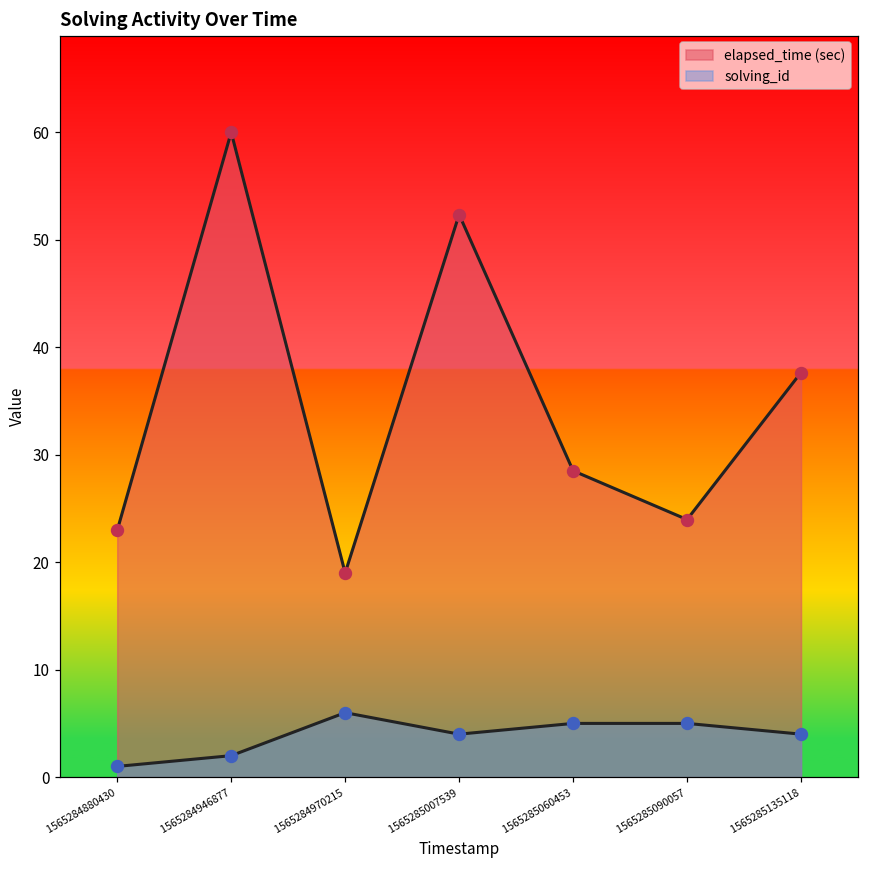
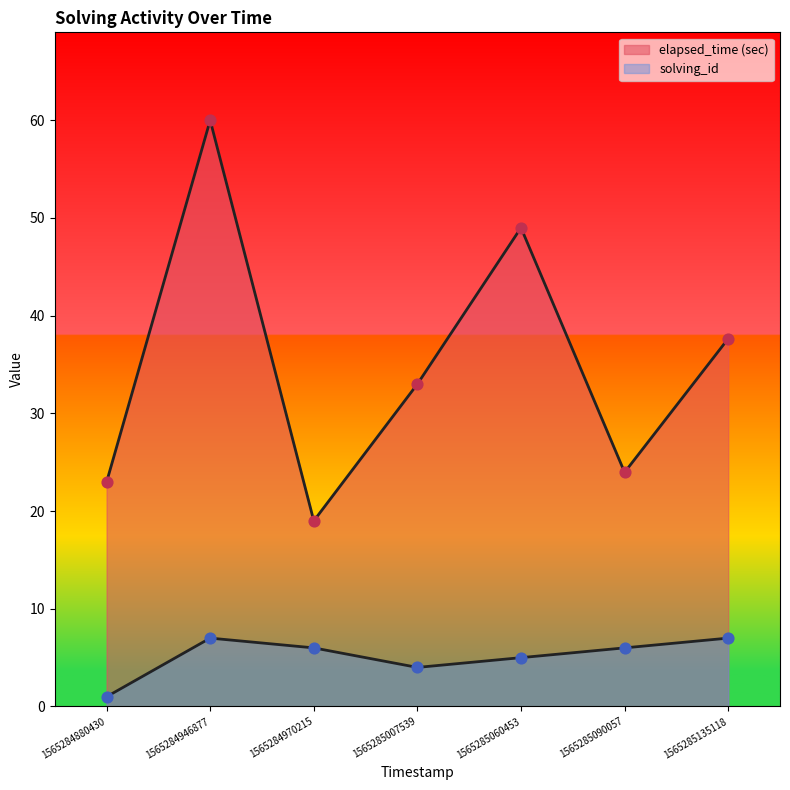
solving_id, 1565284946877: 2 -> 7
elapsed_time (sec), 1565285007539: 52 -> 33
elapsed_time (sec), 1565285060453: 29 -> 49
solving_id, 1565285090057: 5 -> 6
solving_id, 1565285135118: 4 -> 7
